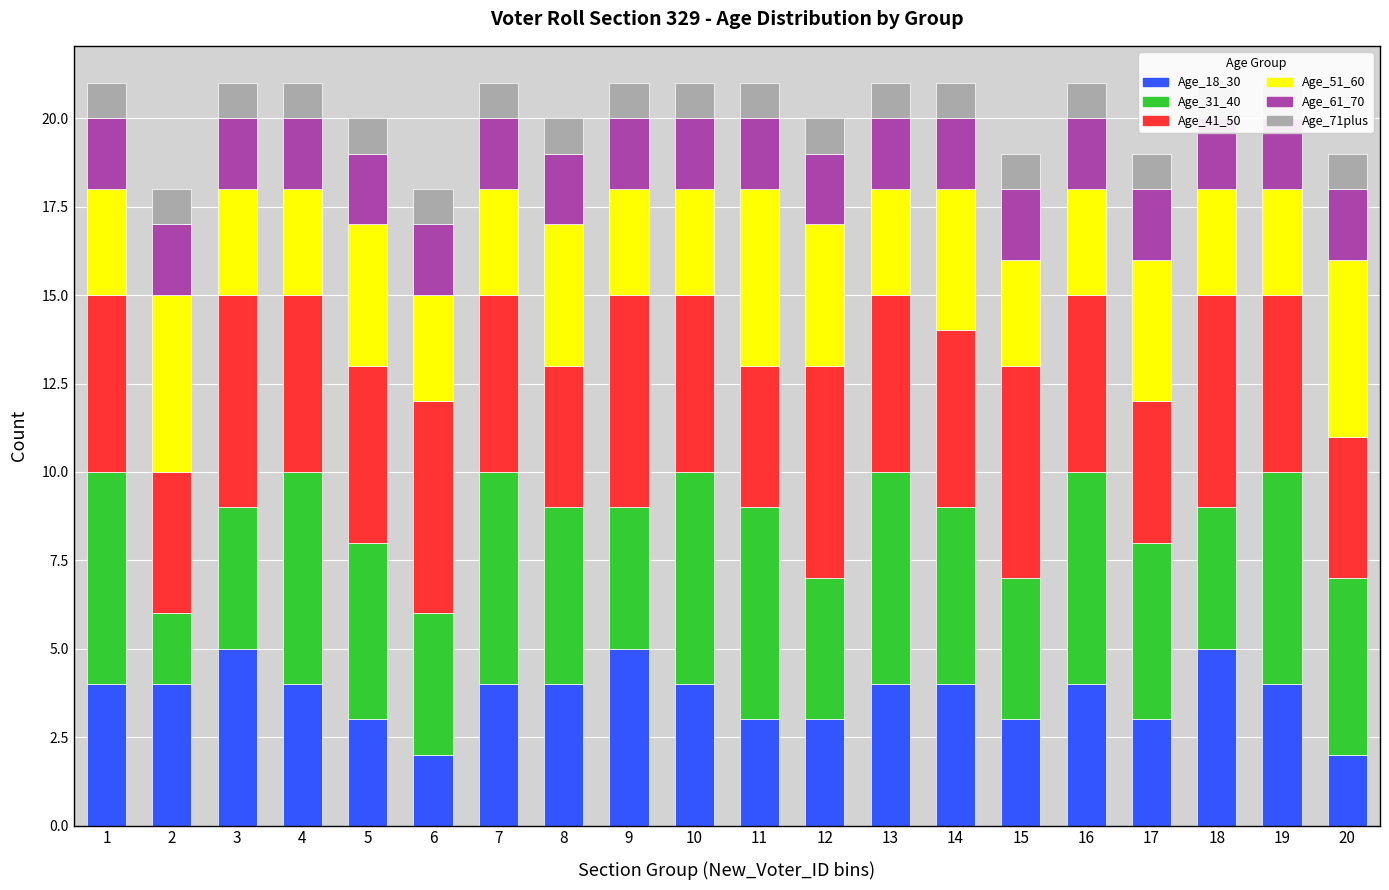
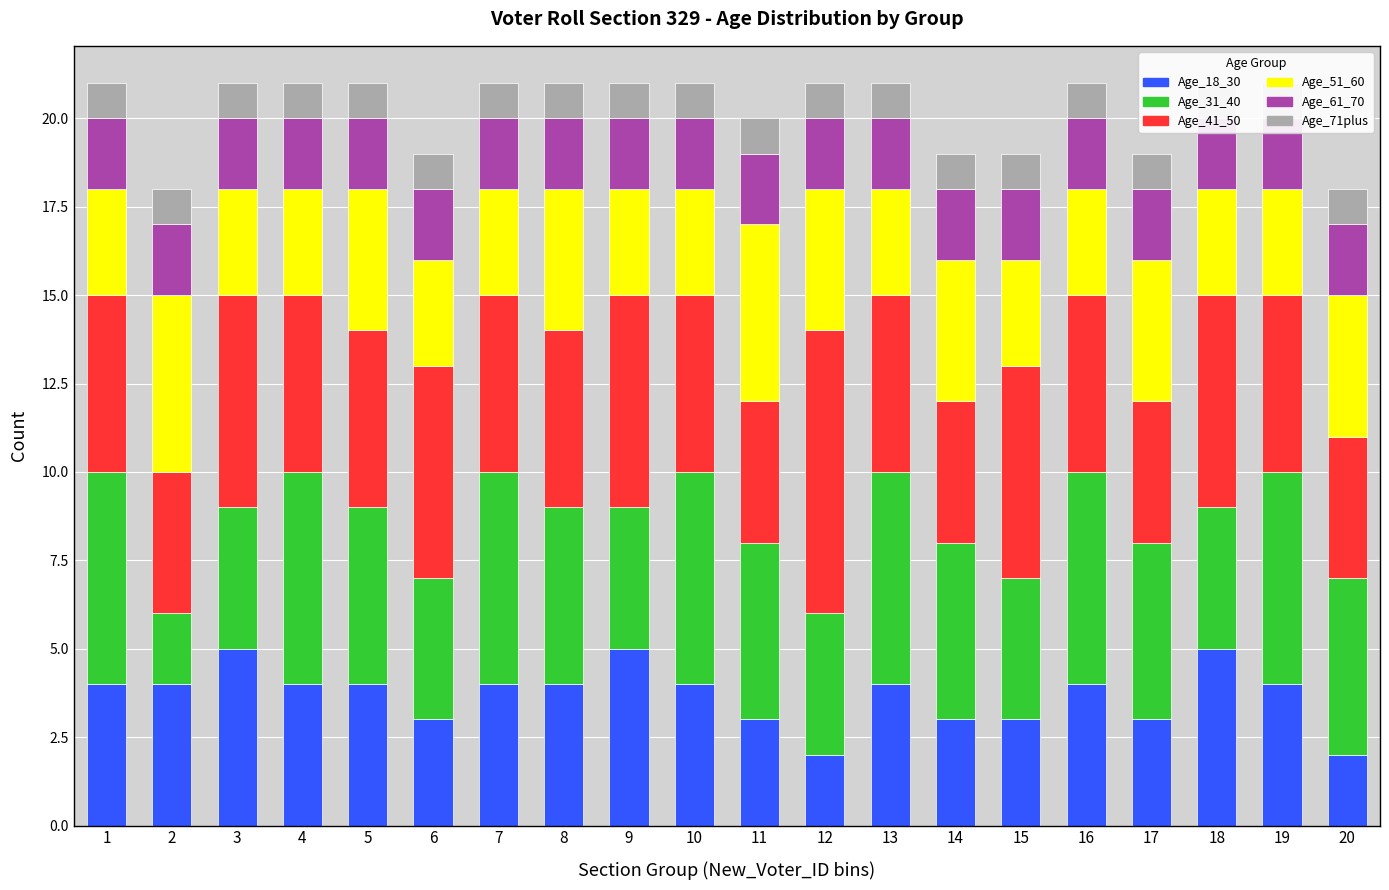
Age_18_30, 5: 3 -> 4
Age_18_30, 6: 2 -> 3
Age_41_50, 8: 4 -> 5
Age_31_40, 11: 6 -> 5
Age_18_30, 12: 3 -> 2
Age_41_50, 12: 6 -> 8
Age_18_30, 14: 4 -> 3
Age_41_50, 14: 5 -> 4
Age_51_60, 20: 5 -> 4
